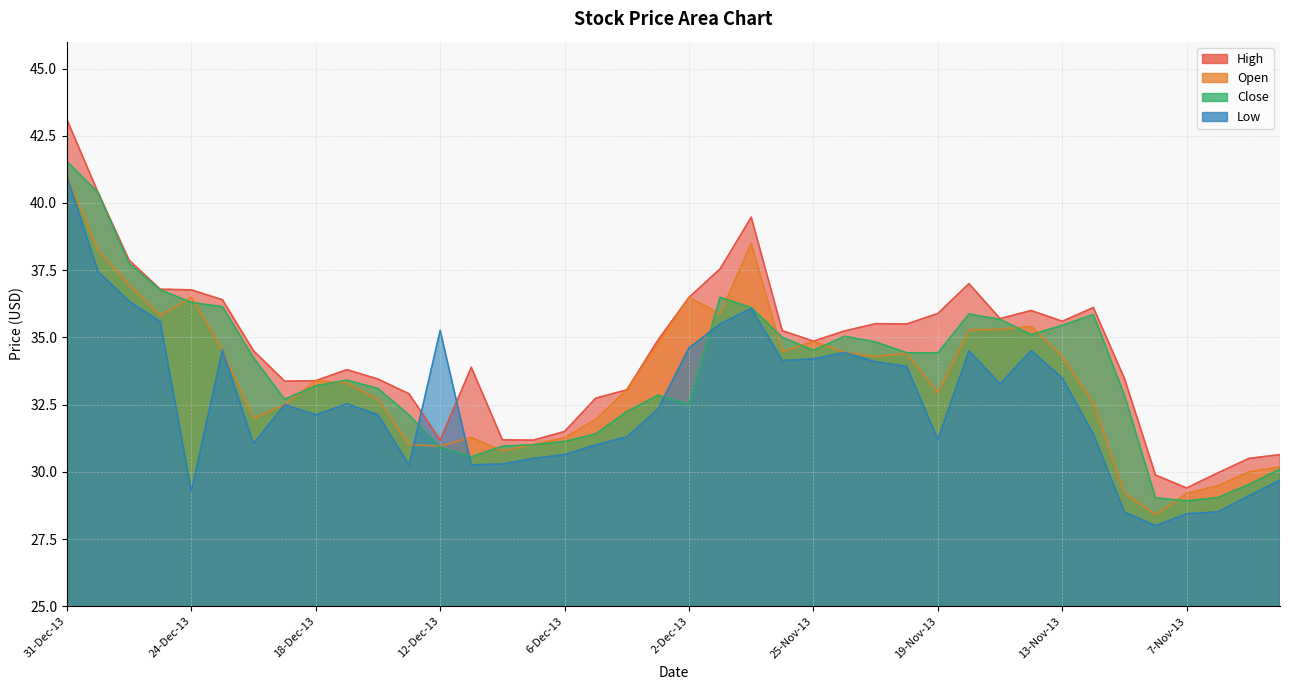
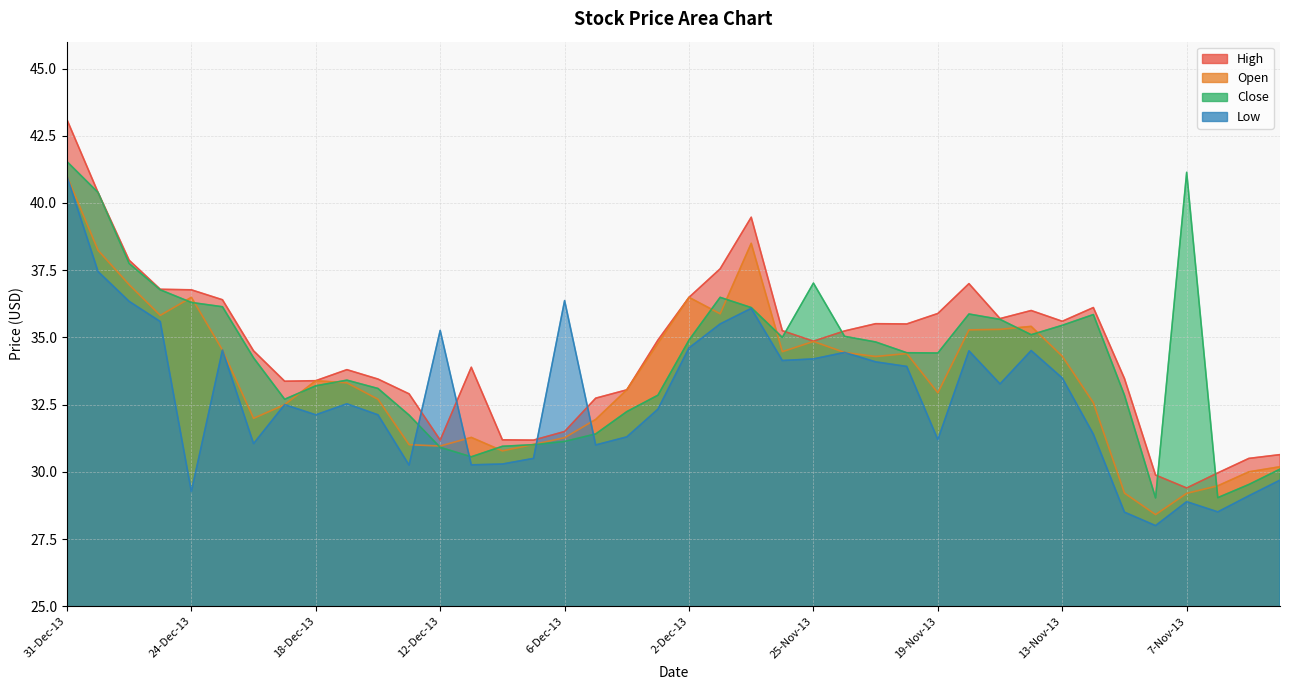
Low, 6-Dec-13: 30.6 -> 36.4
Close, 2-Dec-13: 32.5 -> 34.9
Close, 25-Nov-13: 34.5 -> 37.0
Close, 7-Nov-13: 28.9 -> 41.1
Low, 7-Nov-13: 28.4 -> 28.9
